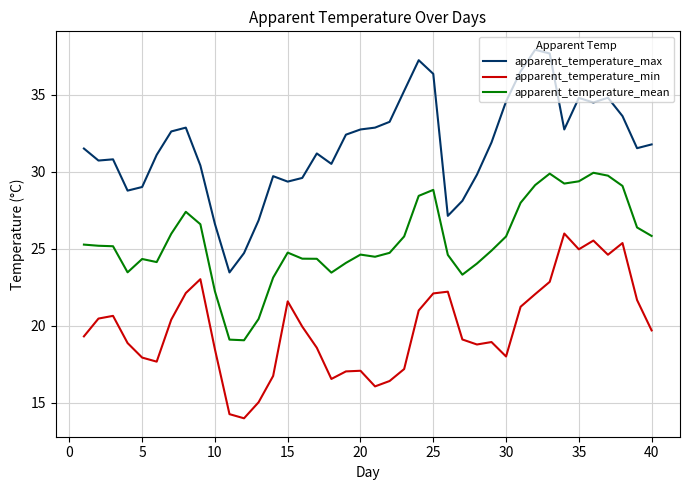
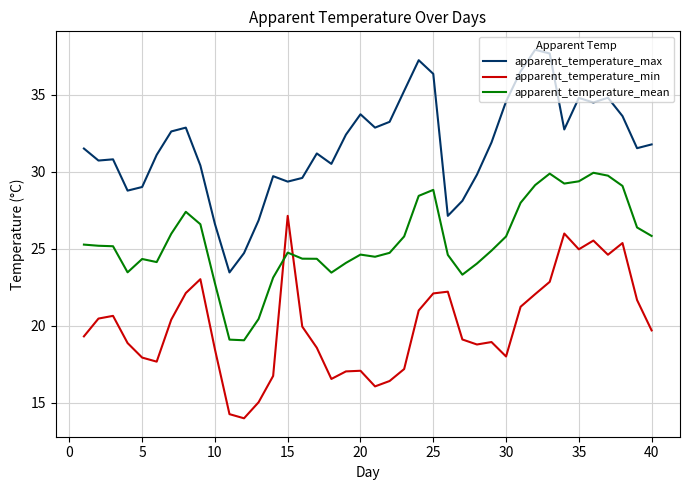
apparent_temperature_mean, 10: 22.2 -> 22.8
apparent_temperature_min, 15: 21.6 -> 27.1
apparent_temperature_max, 20: 32.8 -> 33.7
